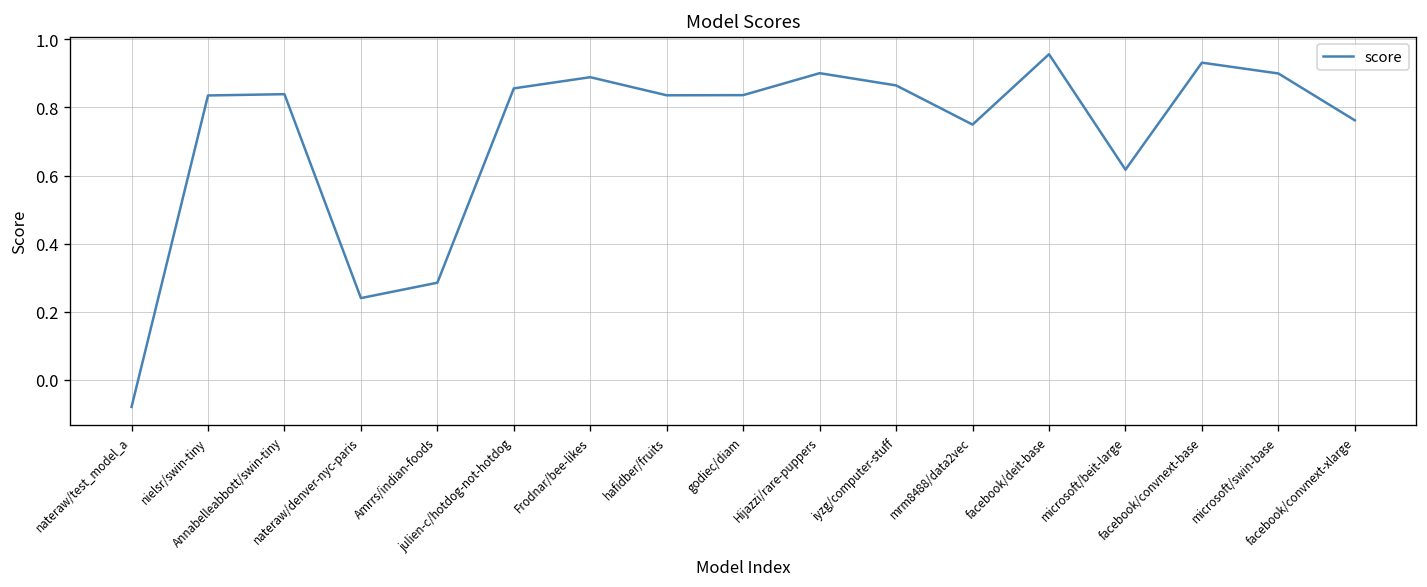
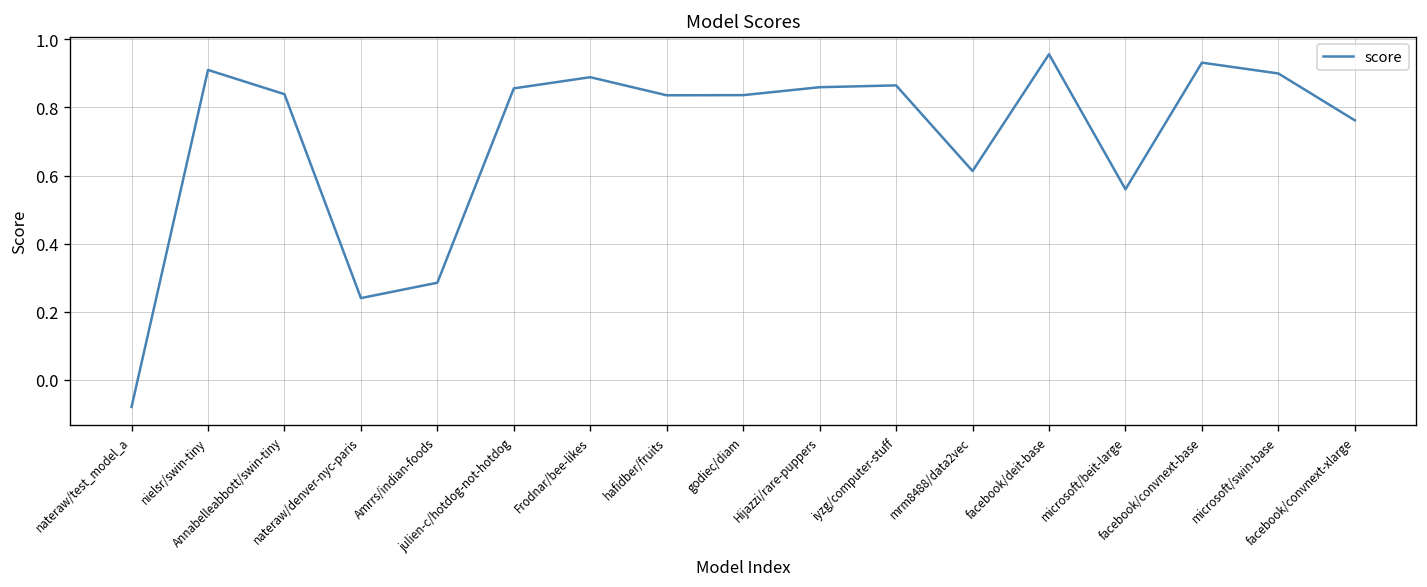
nielsr/swin-tiny: 0.84 -> 0.91
Hijazzi/rare-puppers: 0.90 -> 0.86
mrm8488/data2vec: 0.75 -> 0.61
microsoft/beit-large: 0.62 -> 0.56
